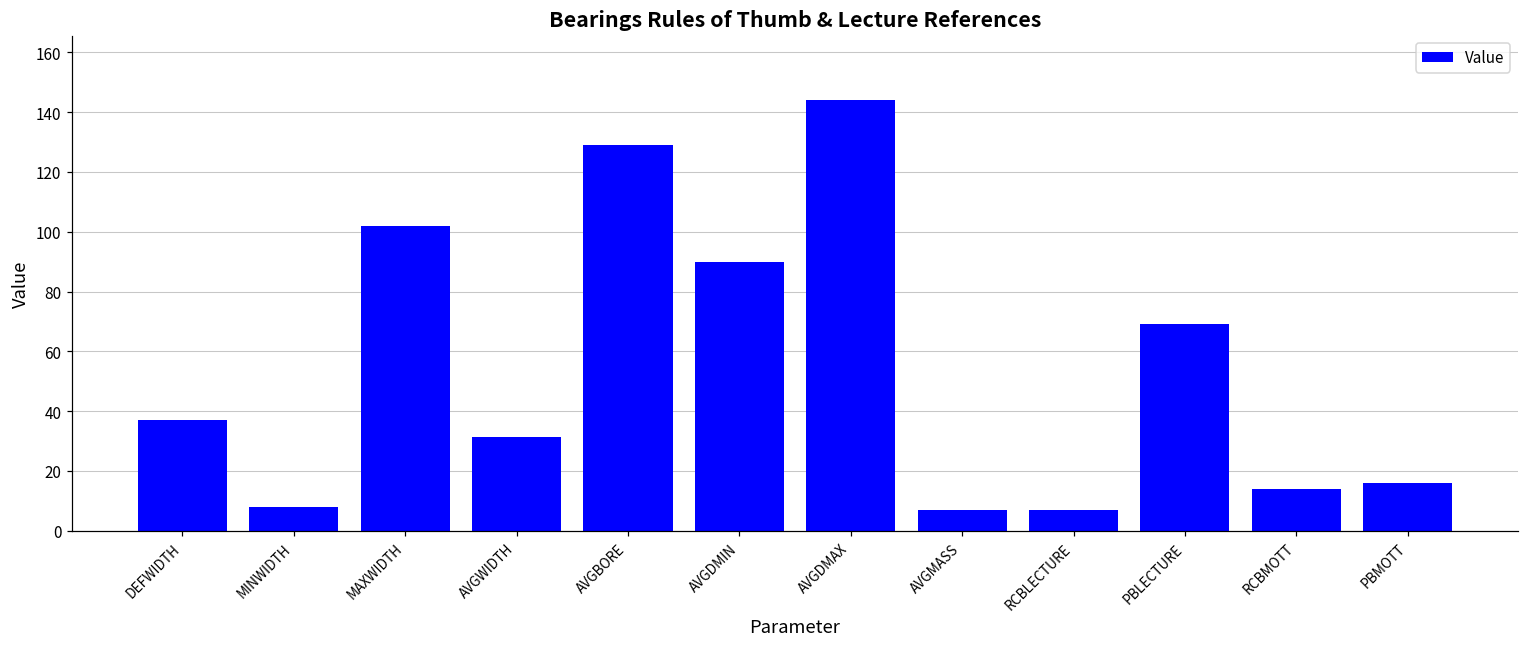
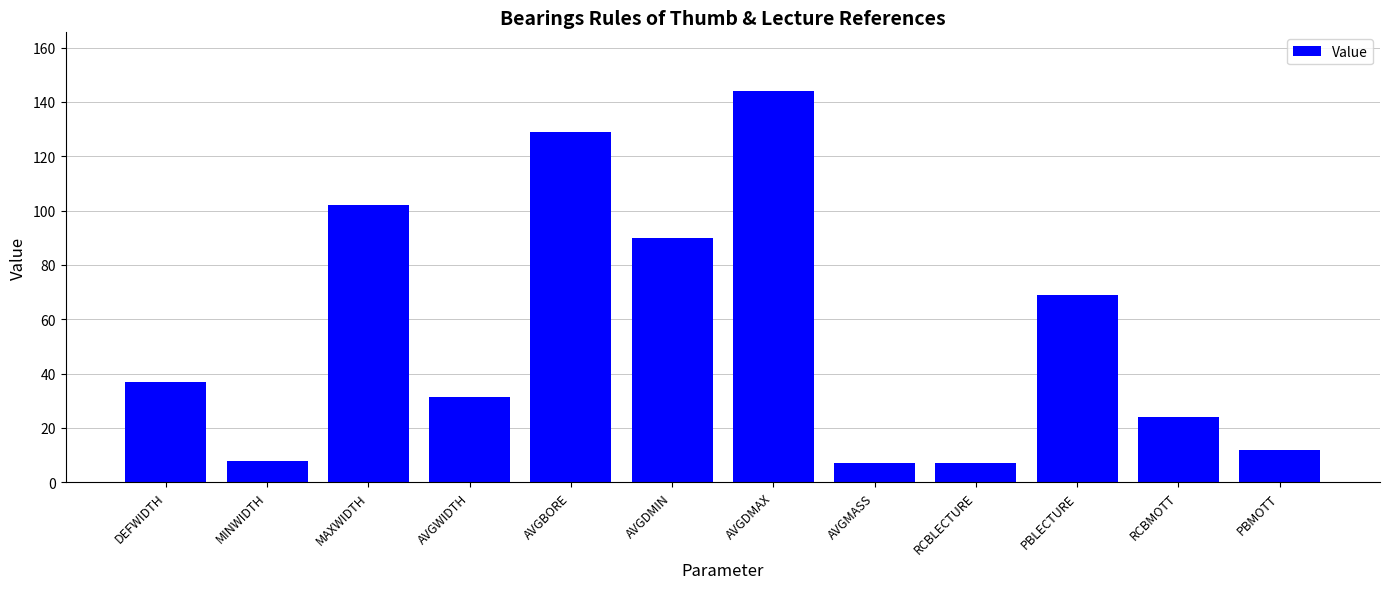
RCBMOTT: 14 -> 24
PBMOTT: 16 -> 12
